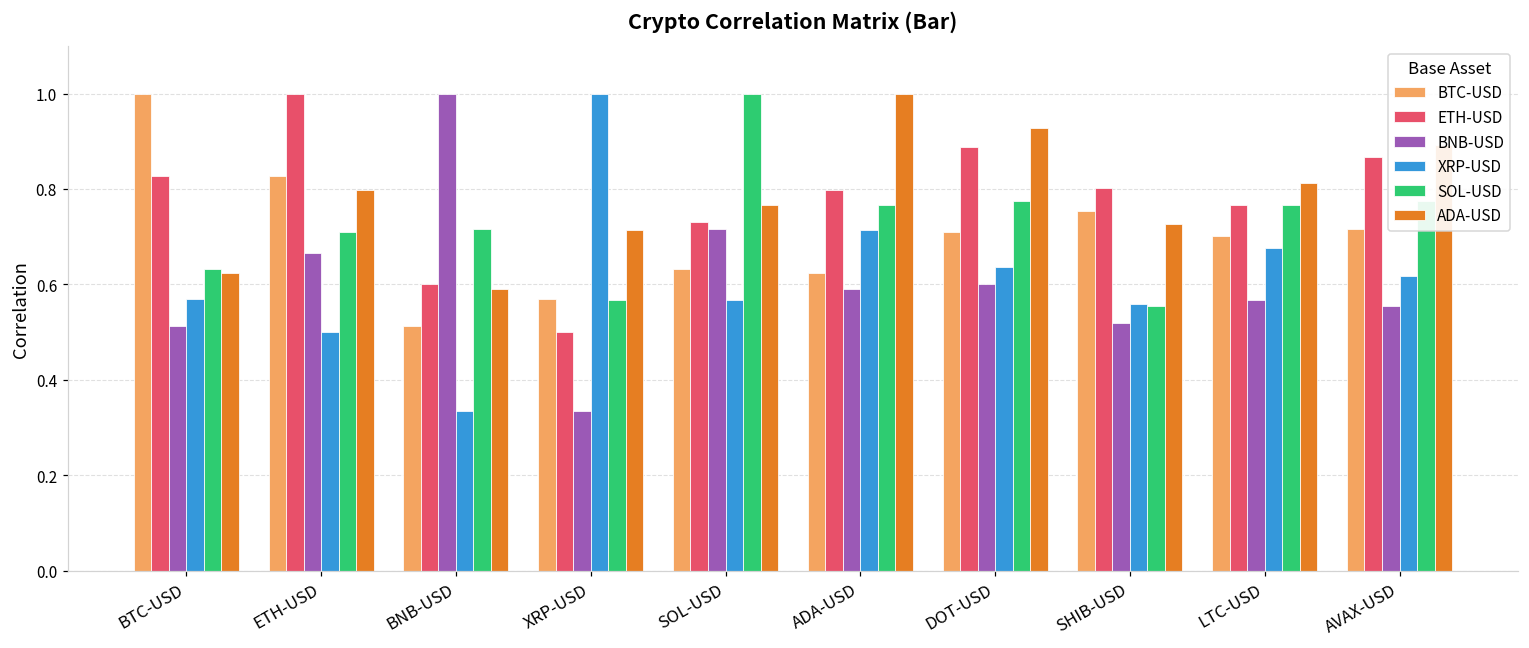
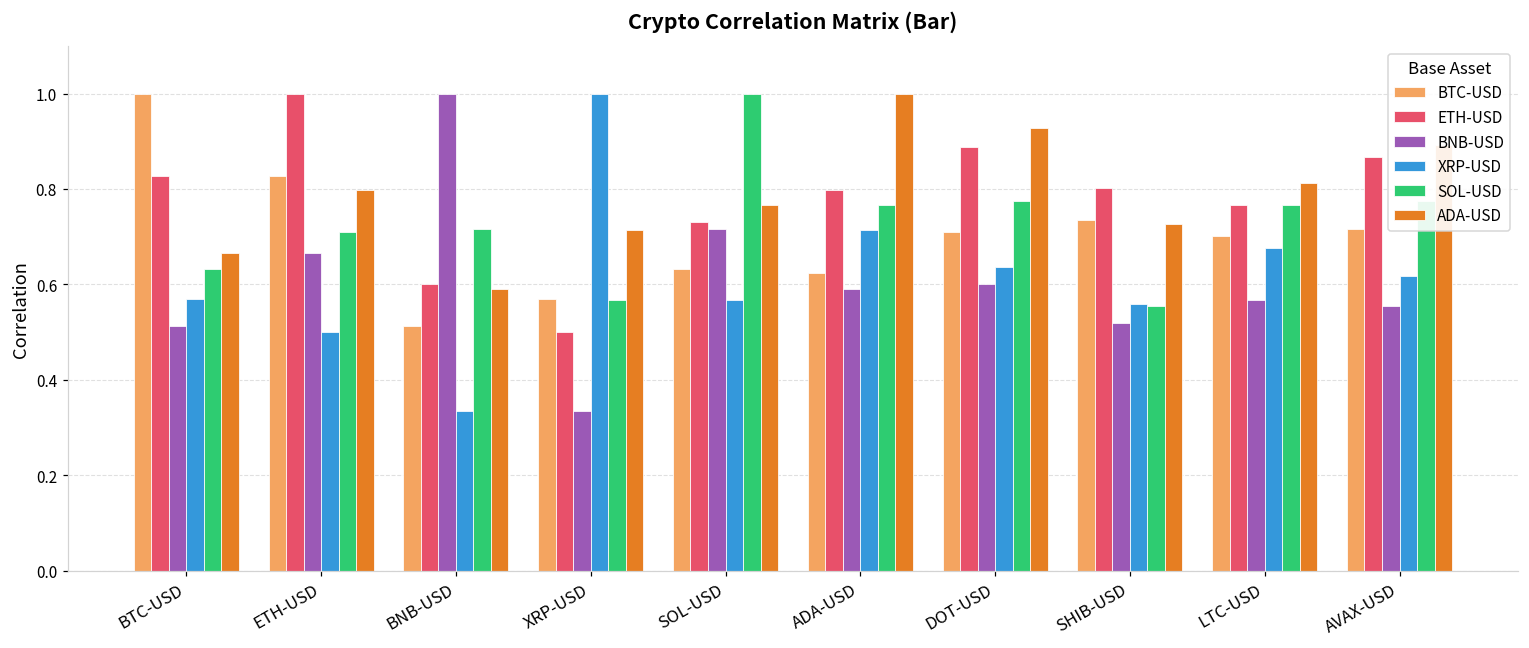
ADA-USD, BTC-USD: 0.62 -> 0.67
BTC-USD, SHIB-USD: 0.75 -> 0.74
